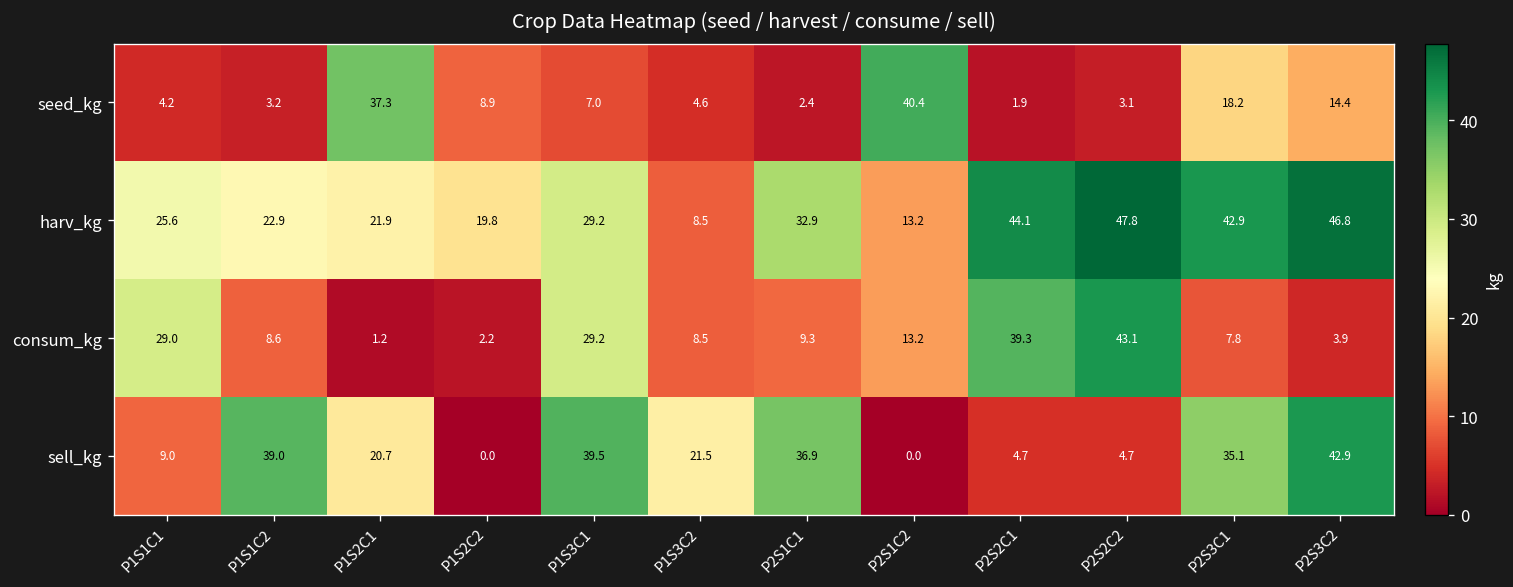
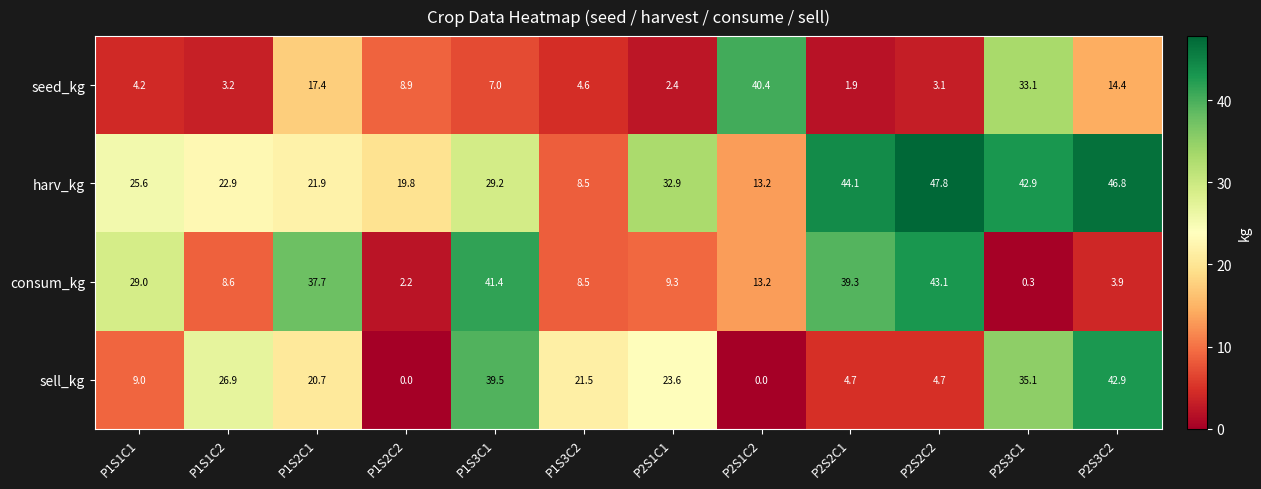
seed_kg, P1S2C1: 37.3 -> 17.4
seed_kg, P2S3C1: 18.2 -> 33.1
consum_kg, P1S2C1: 1.2 -> 37.7
consum_kg, P1S3C1: 29.2 -> 41.4
consum_kg, P2S3C1: 7.8 -> 0.3
sell_kg, P1S1C2: 39.0 -> 26.9
sell_kg, P2S1C1: 36.9 -> 23.6
